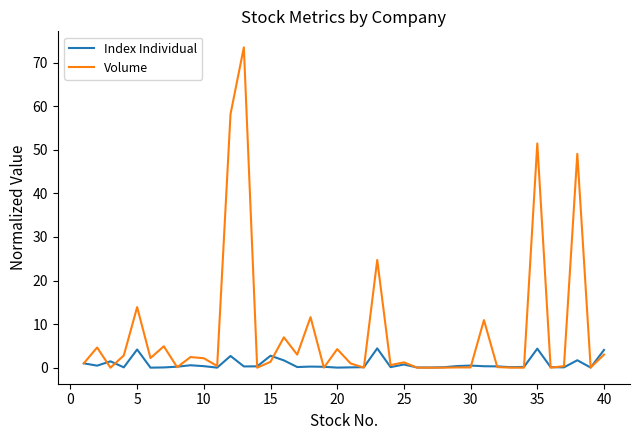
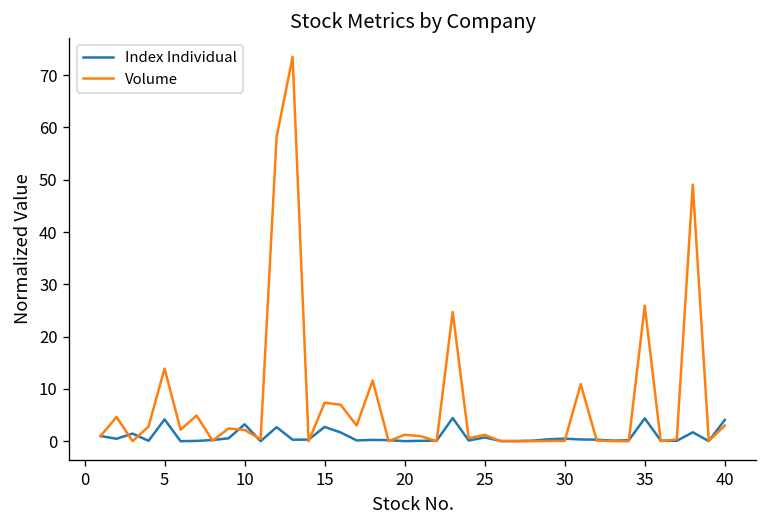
Index Individual, 10: 0 -> 3
Volume, 15: 1 -> 7
Volume, 20: 4 -> 1
Volume, 35: 51 -> 26
